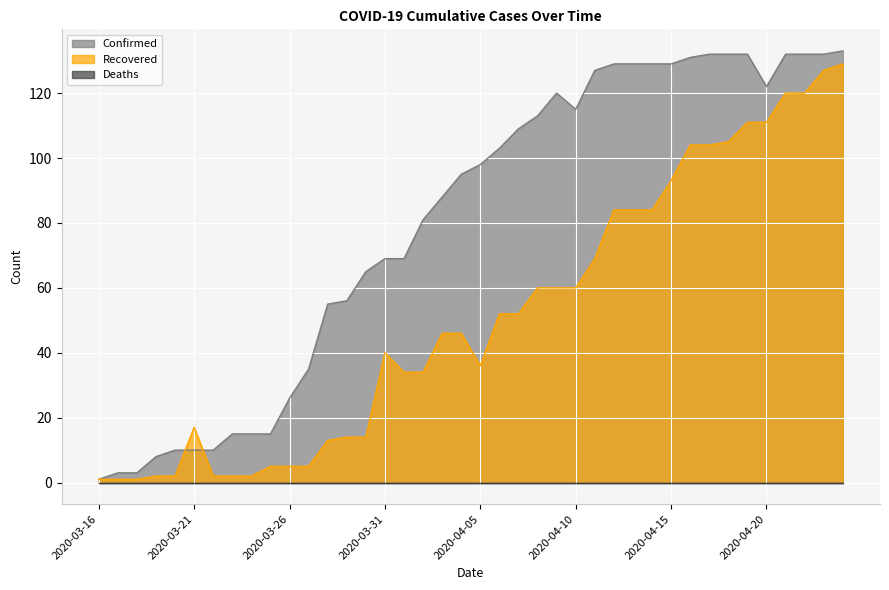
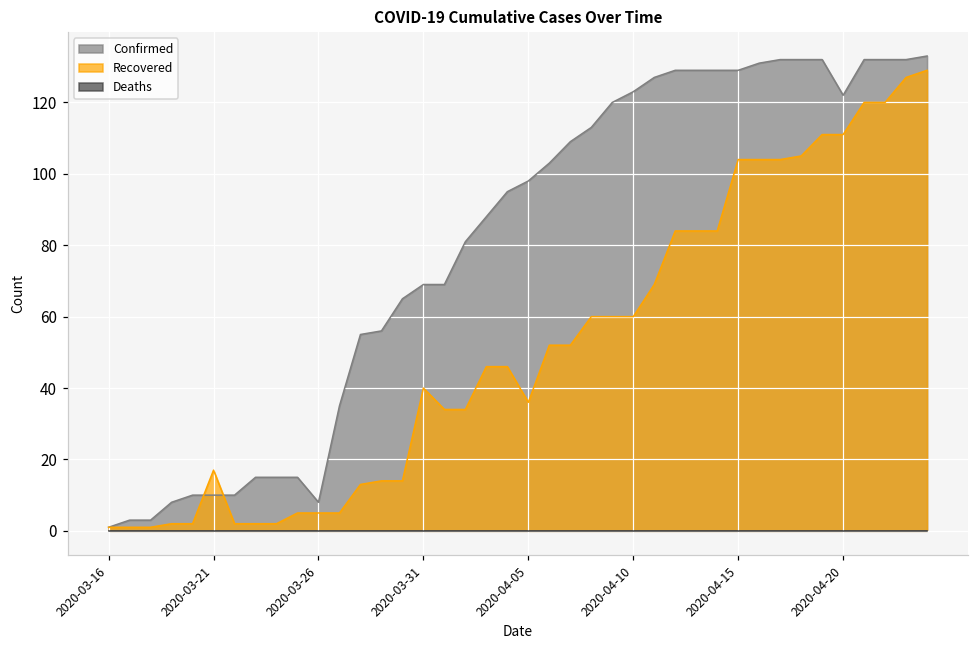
Confirmed, 2020-03-26: 26 -> 8
Confirmed, 2020-04-10: 115 -> 123
Recovered, 2020-04-15: 93 -> 104
